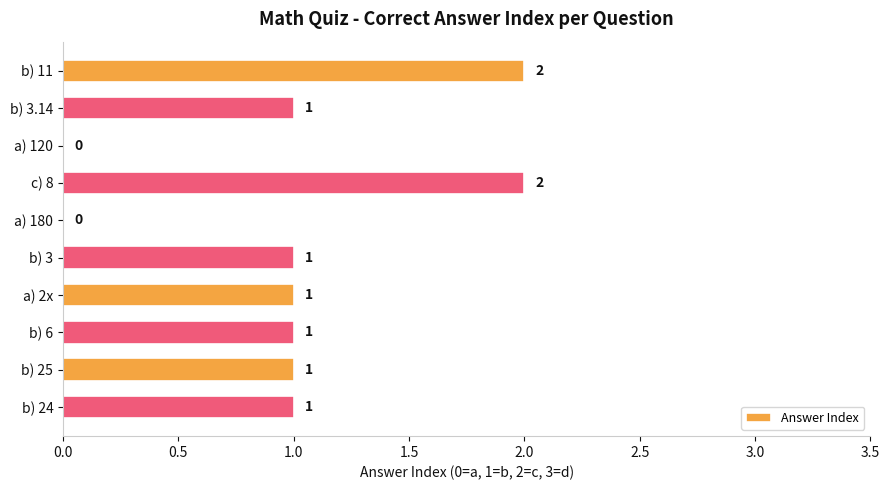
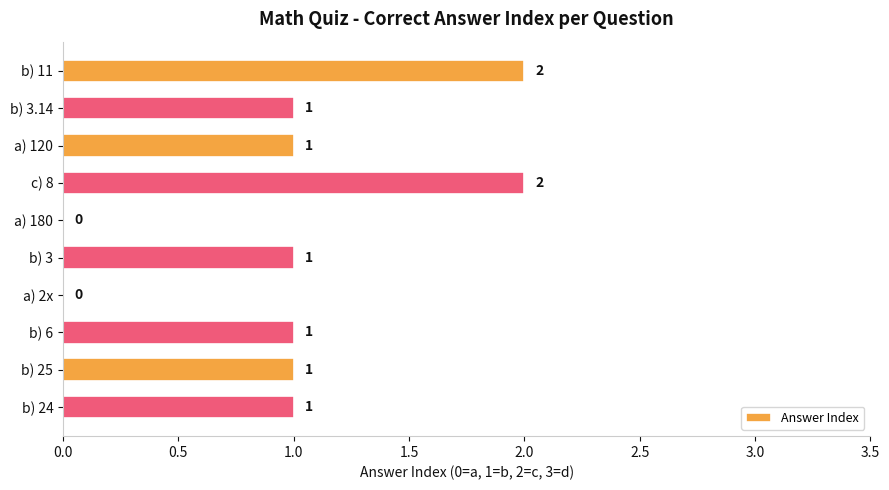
a) 120: 0 -> 1
a) 2x: 1 -> 0
